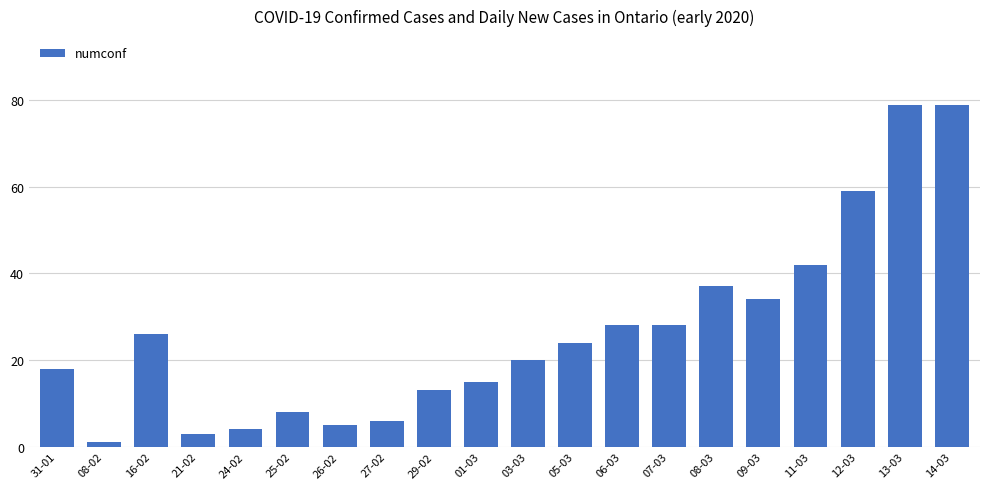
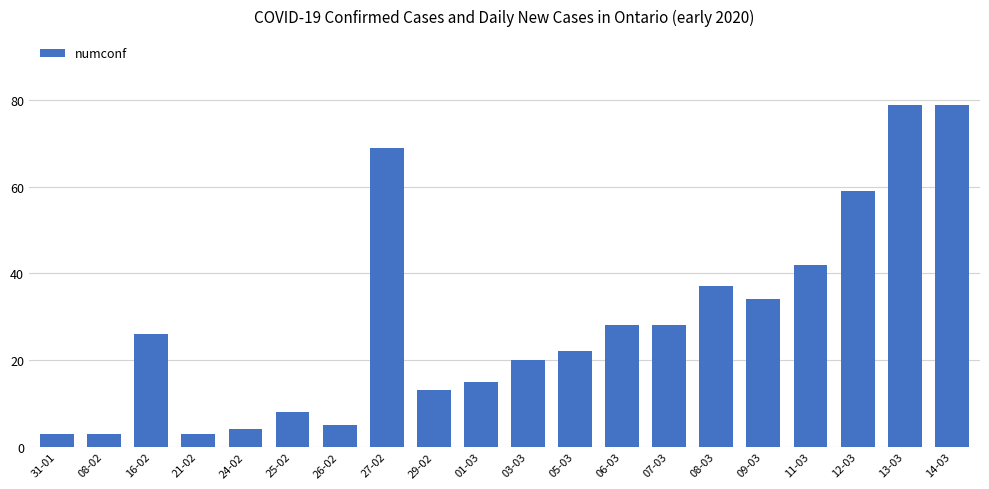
31-01: 18 -> 3
08-02: 1 -> 3
27-02: 6 -> 69
05-03: 24 -> 22
